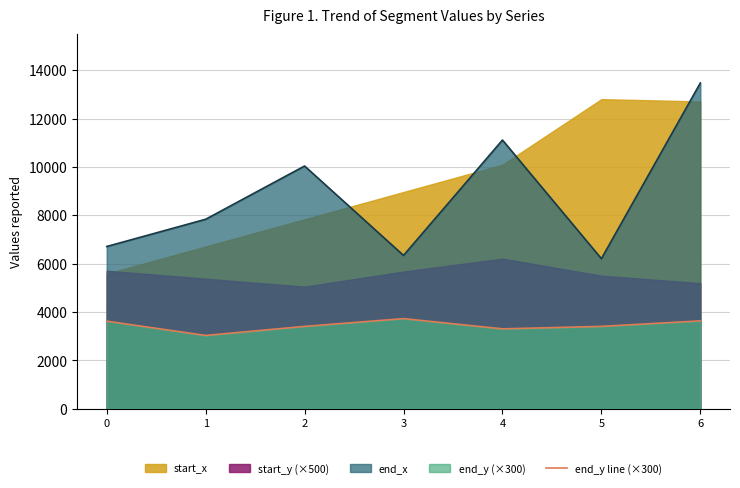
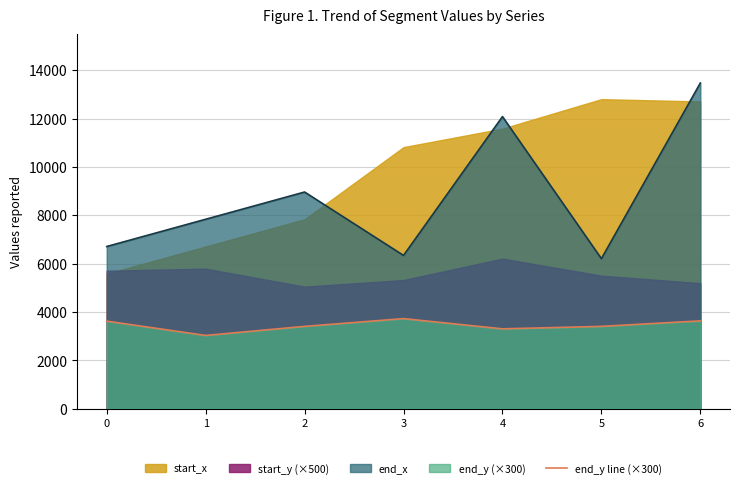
start_y (×500), 1: 5400 -> 5800
end_x, 2: 10000 -> 9000
start_x, 3: 9000 -> 10800
start_y (×500), 3: 5700 -> 5300
start_x, 4: 10100 -> 11600
end_x, 4: 11100 -> 12100
